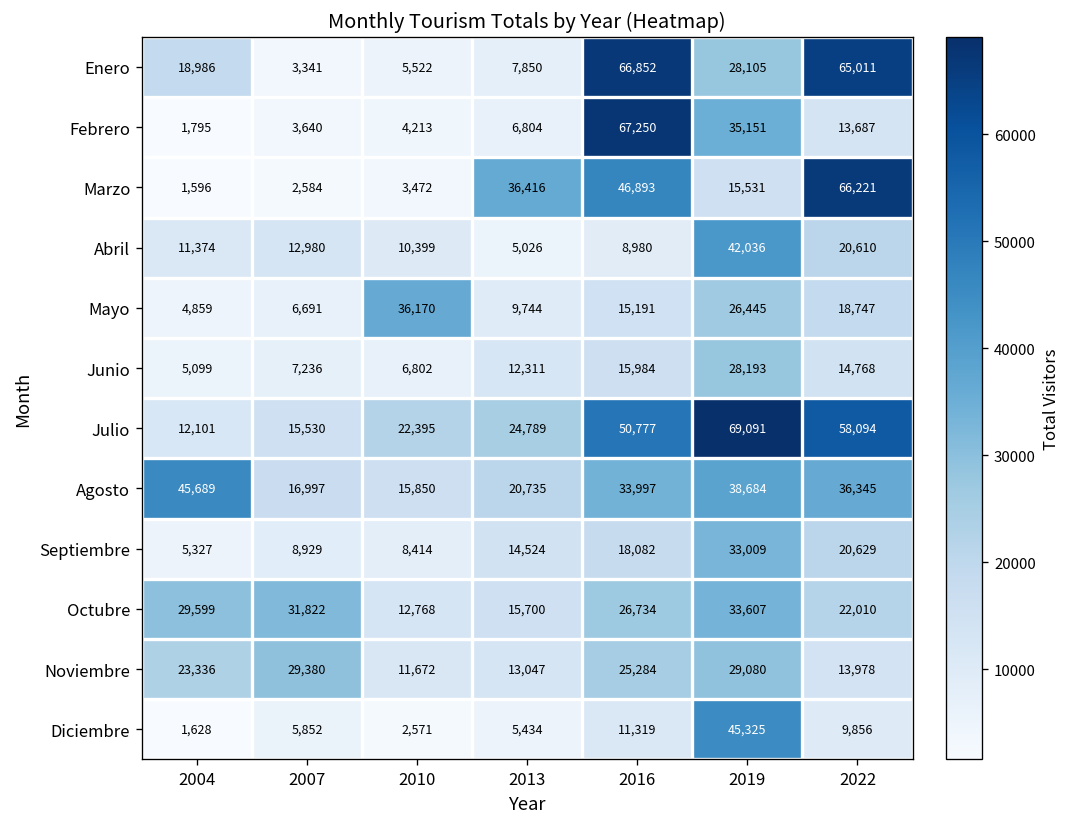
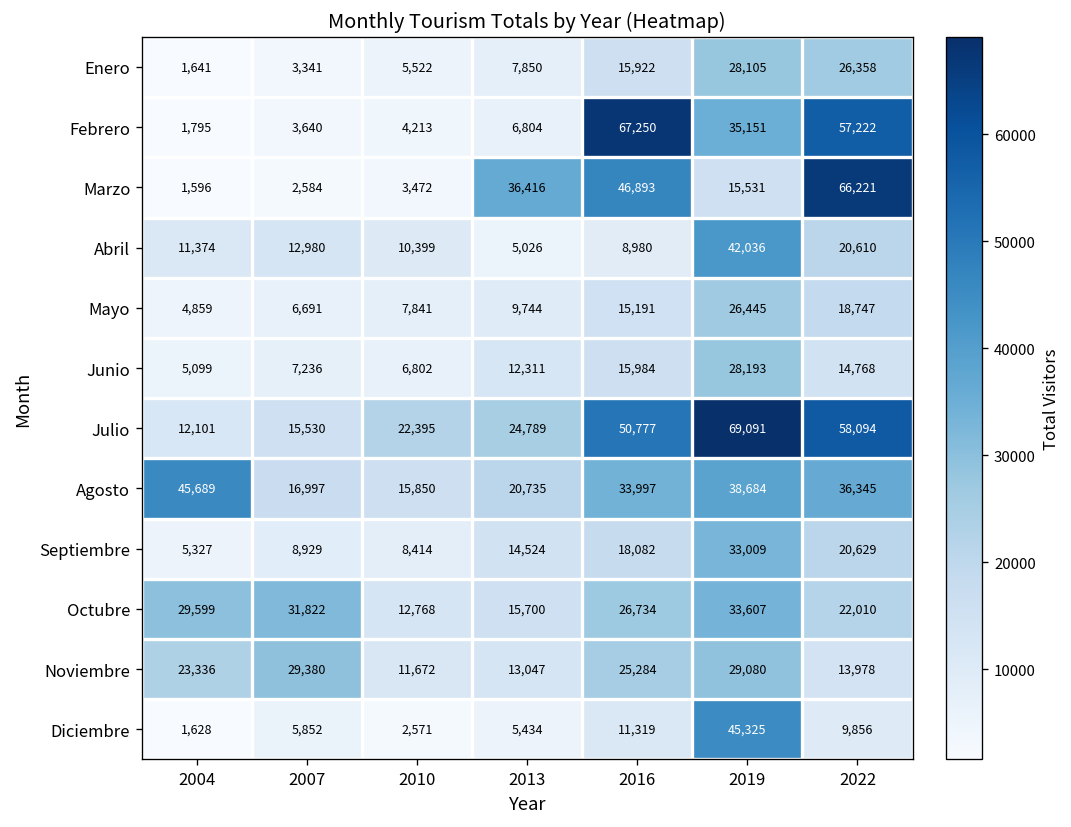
Enero, 2004: 18,986 -> 1,641
Enero, 2016: 66,852 -> 15,922
Enero, 2022: 65,011 -> 26,358
Febrero, 2022: 13,687 -> 57,222
Mayo, 2010: 36,170 -> 7,841
